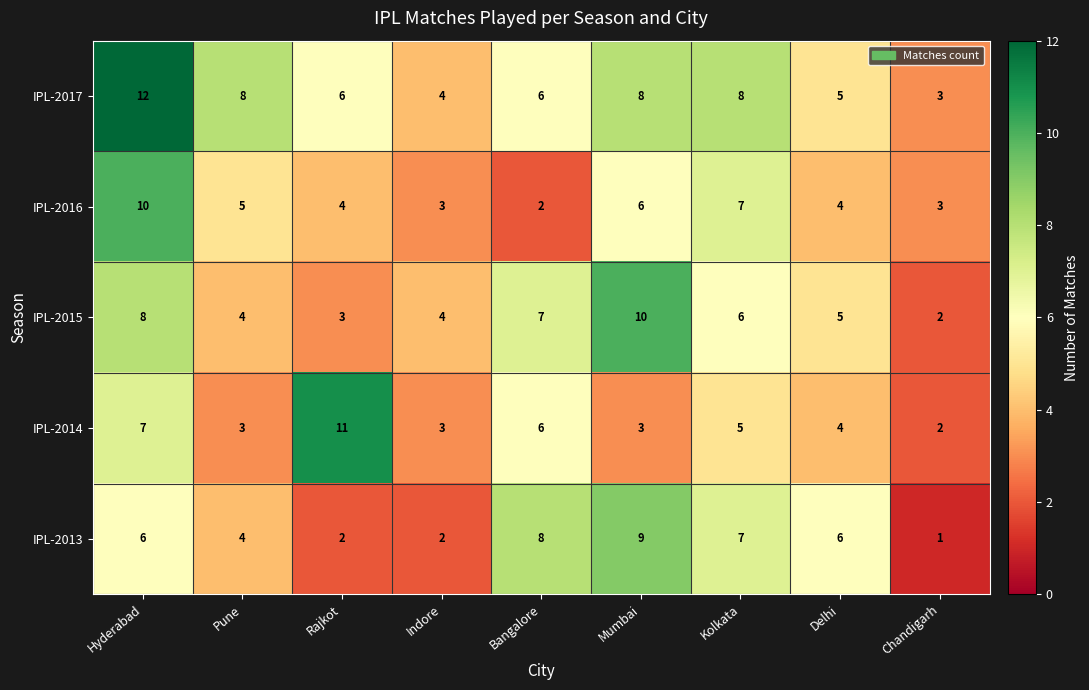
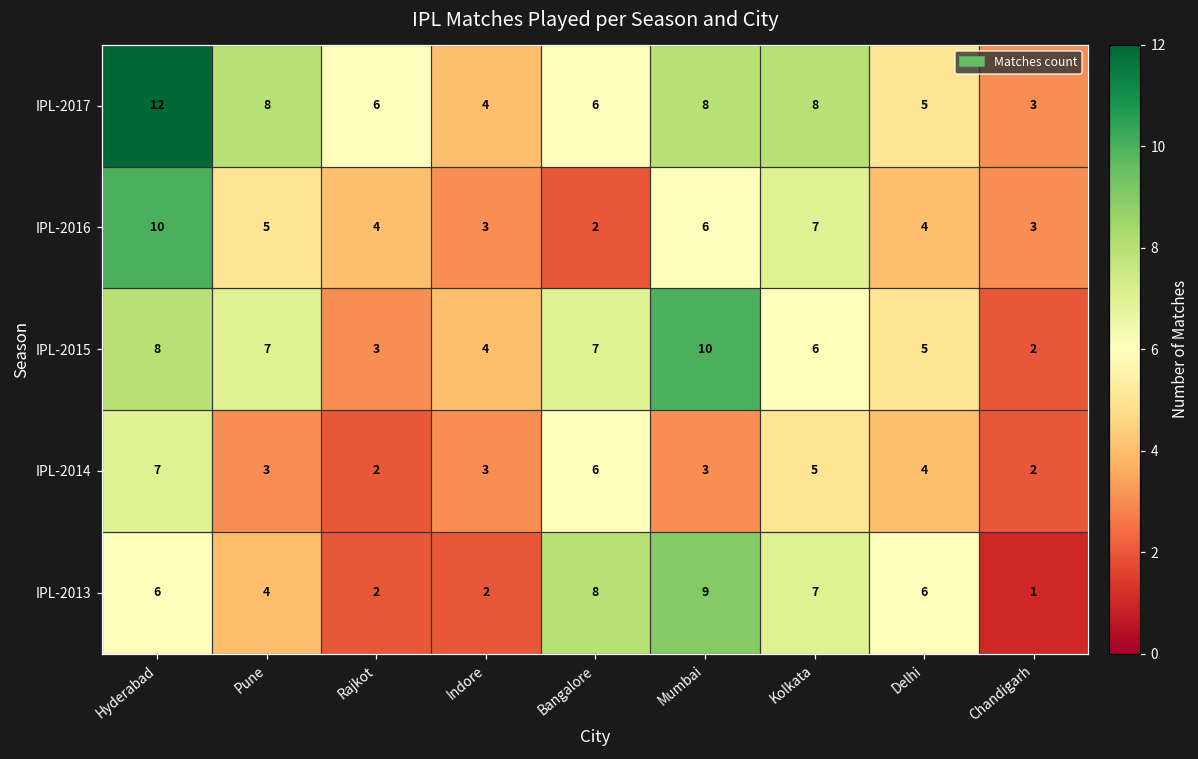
IPL-2015, Pune: 4 -> 7
IPL-2014, Rajkot: 11 -> 2
